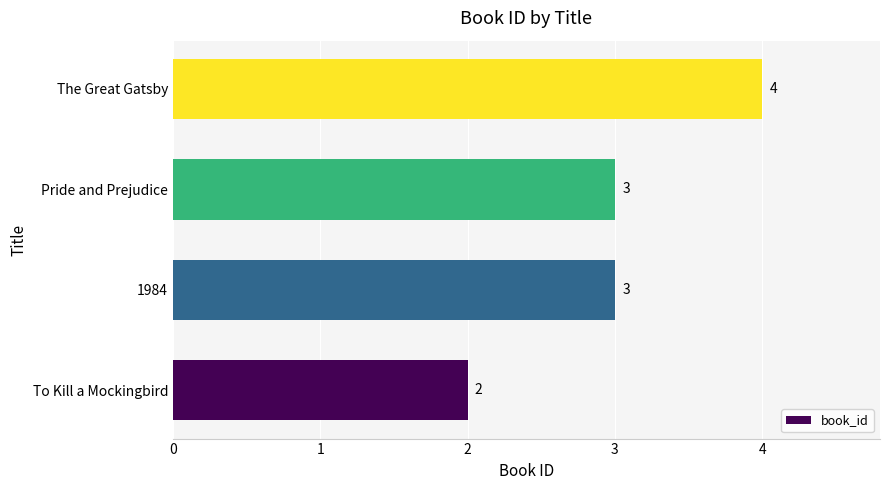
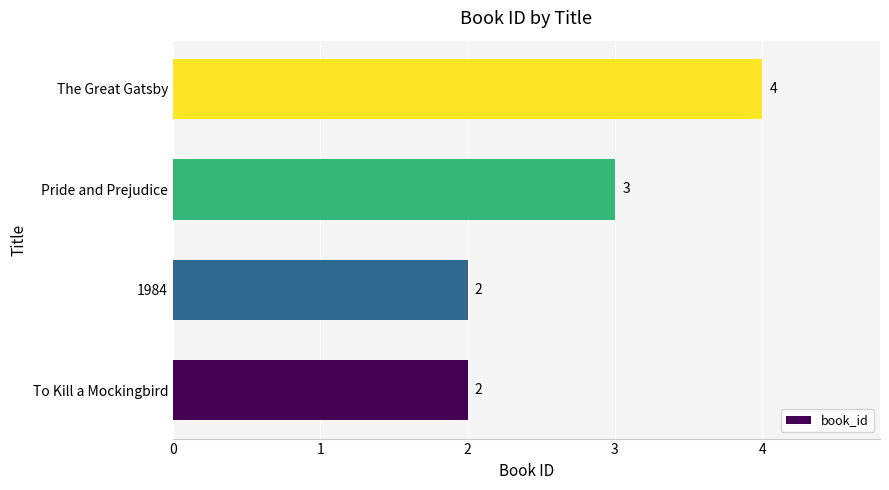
1984: 3 -> 2
